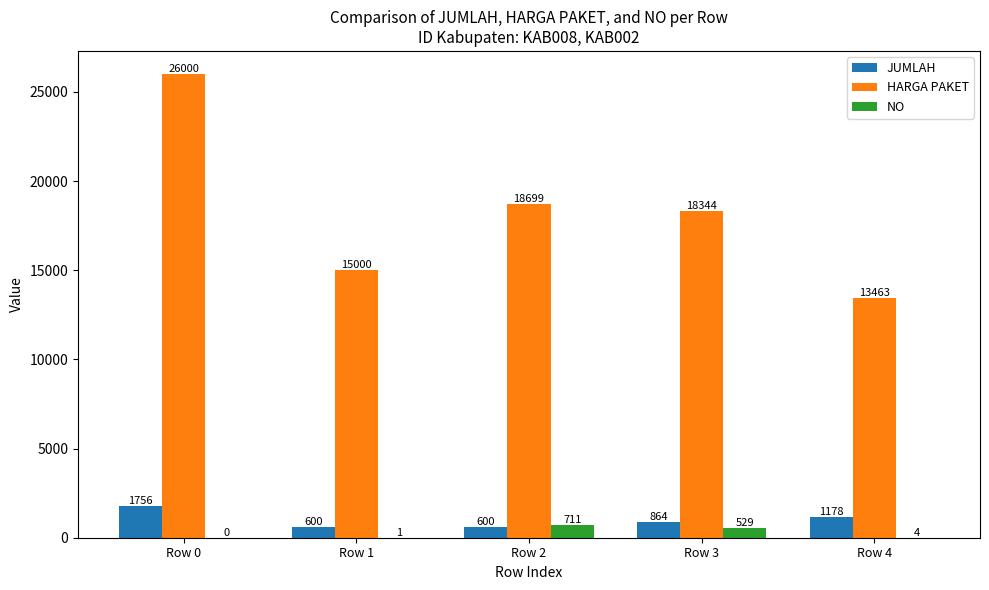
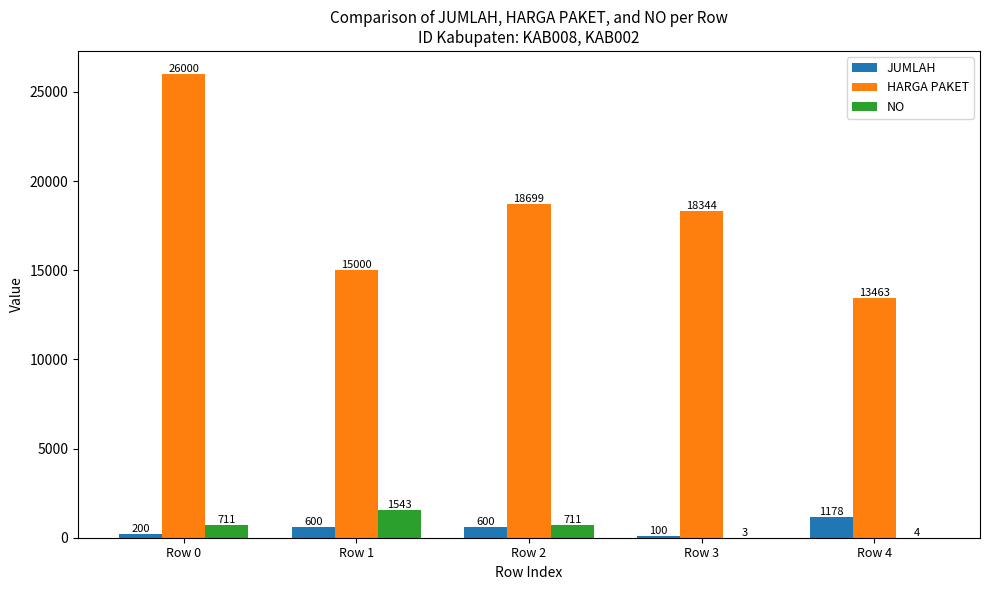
JUMLAH, Row 0: 1756 -> 200
NO, Row 0: 0 -> 711
NO, Row 1: 1 -> 1543
JUMLAH, Row 3: 864 -> 100
NO, Row 3: 529 -> 3
